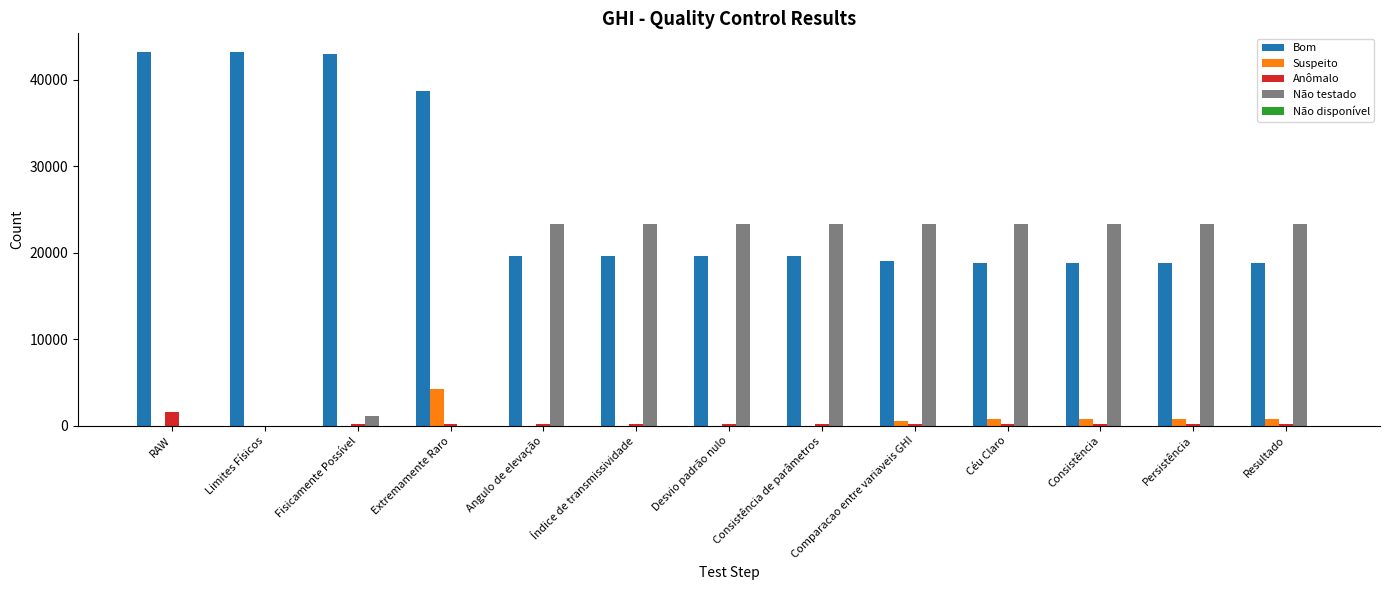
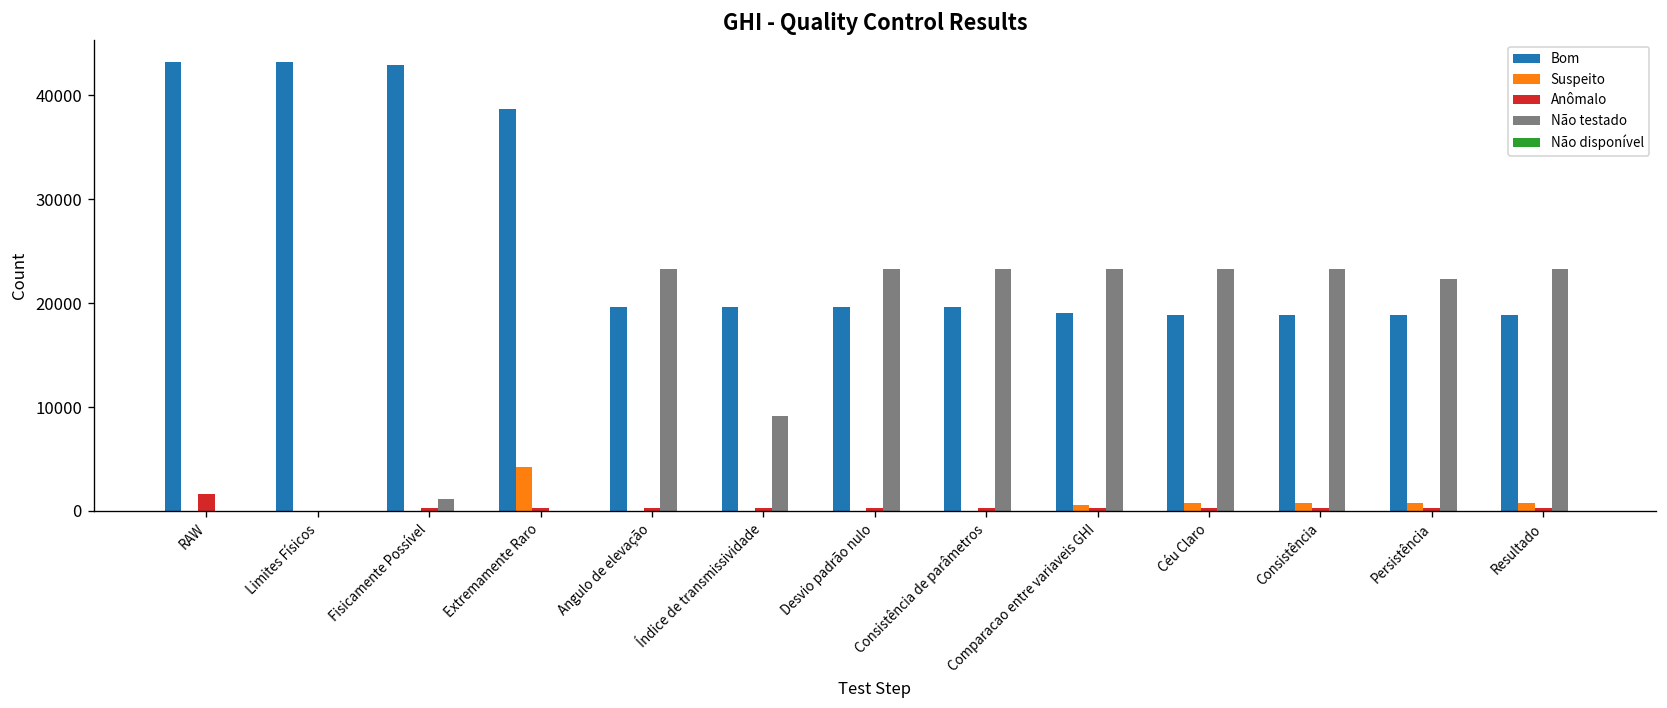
Não testado, Índice de transmissividade: 23000 -> 9000
Não testado, Persistência: 23000 -> 22000
